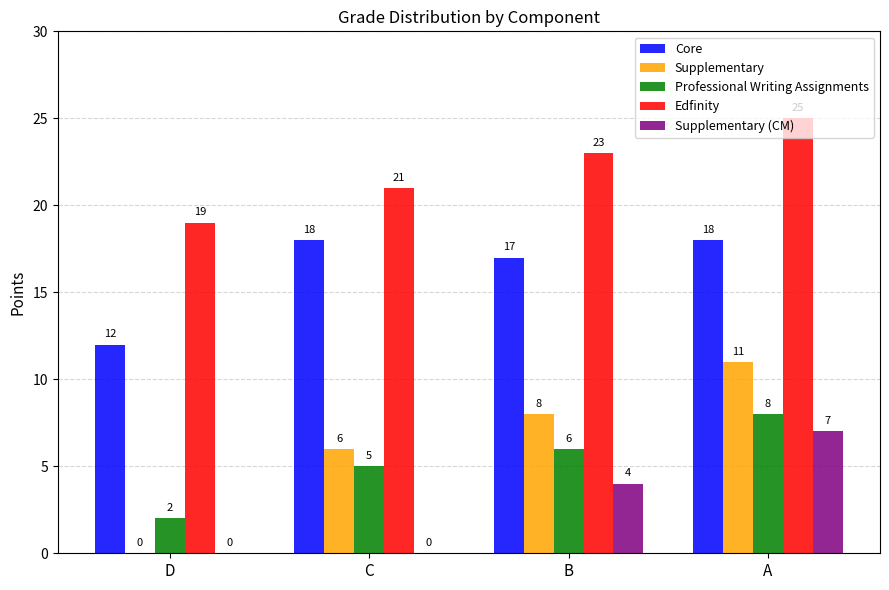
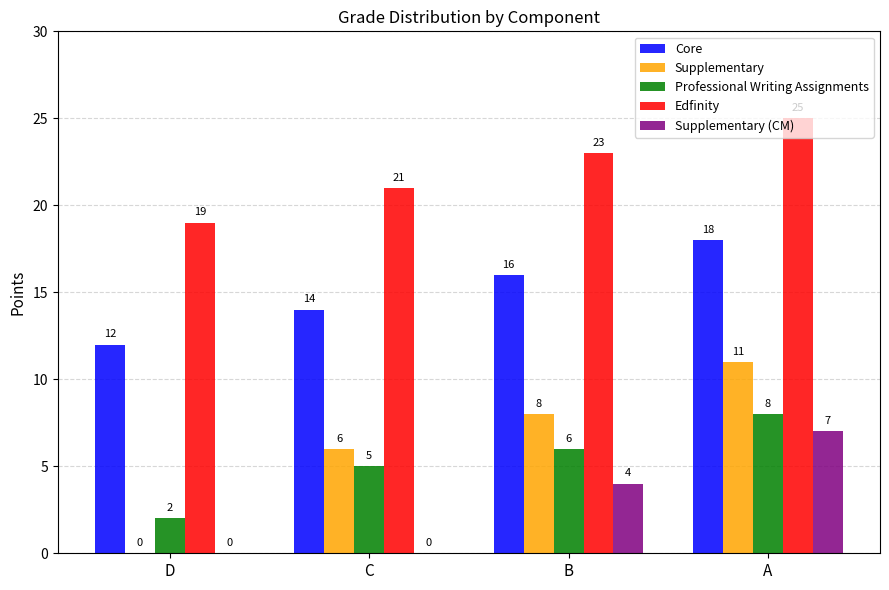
Core, C: 18 -> 14
Core, B: 17 -> 16
